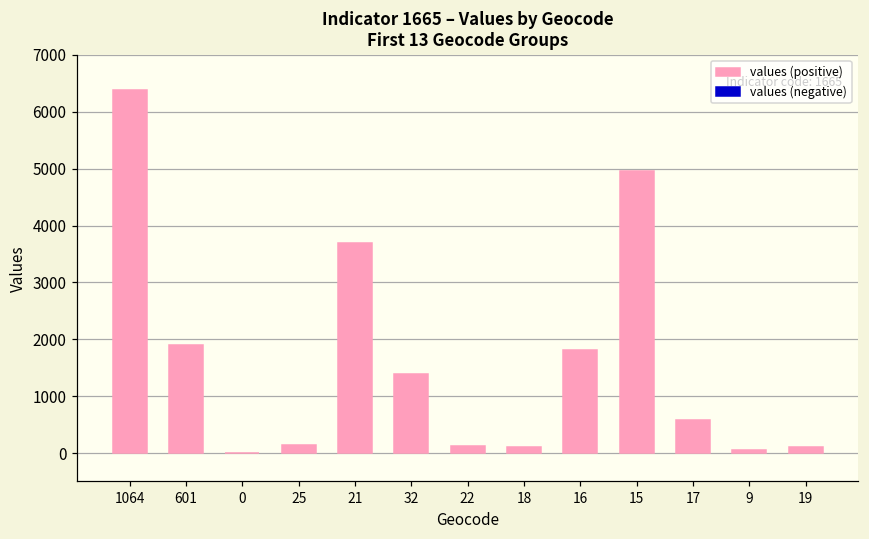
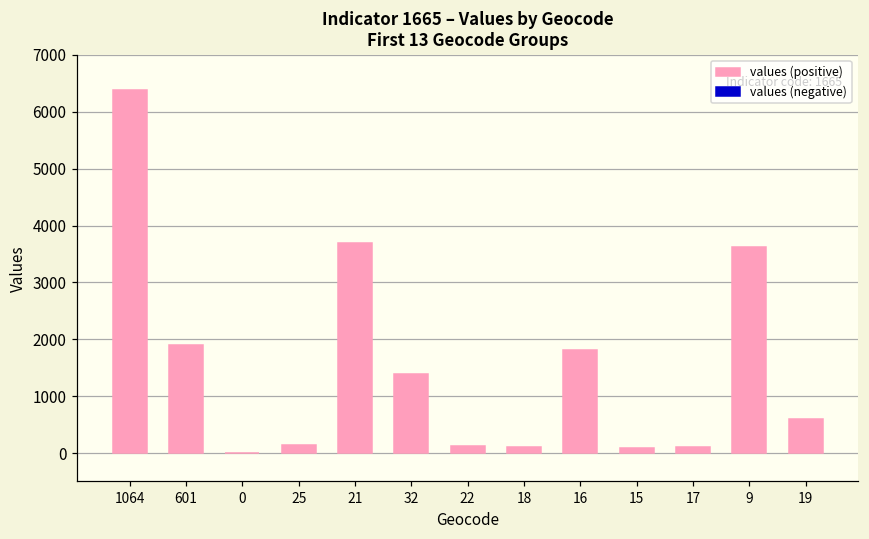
15: 5000 -> 100
17: 600 -> 100
9: 100 -> 3600
19: 100 -> 600
